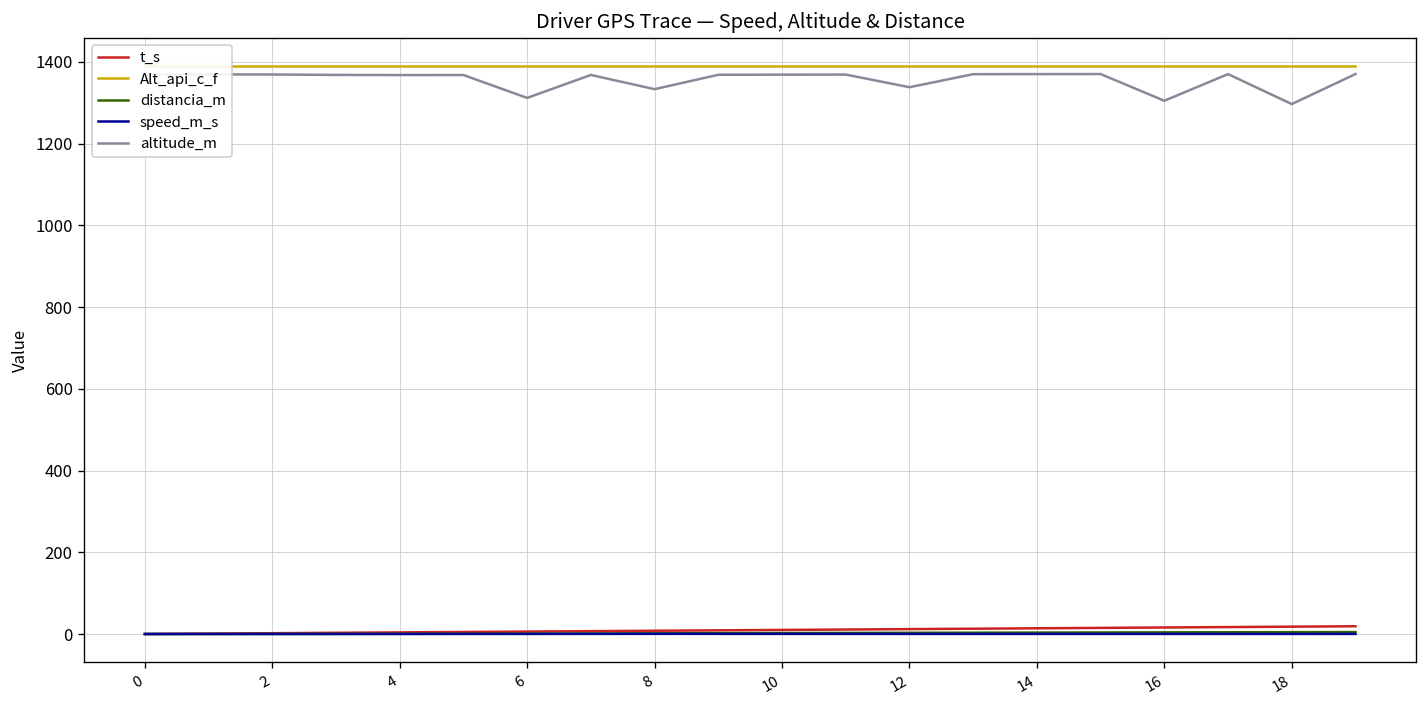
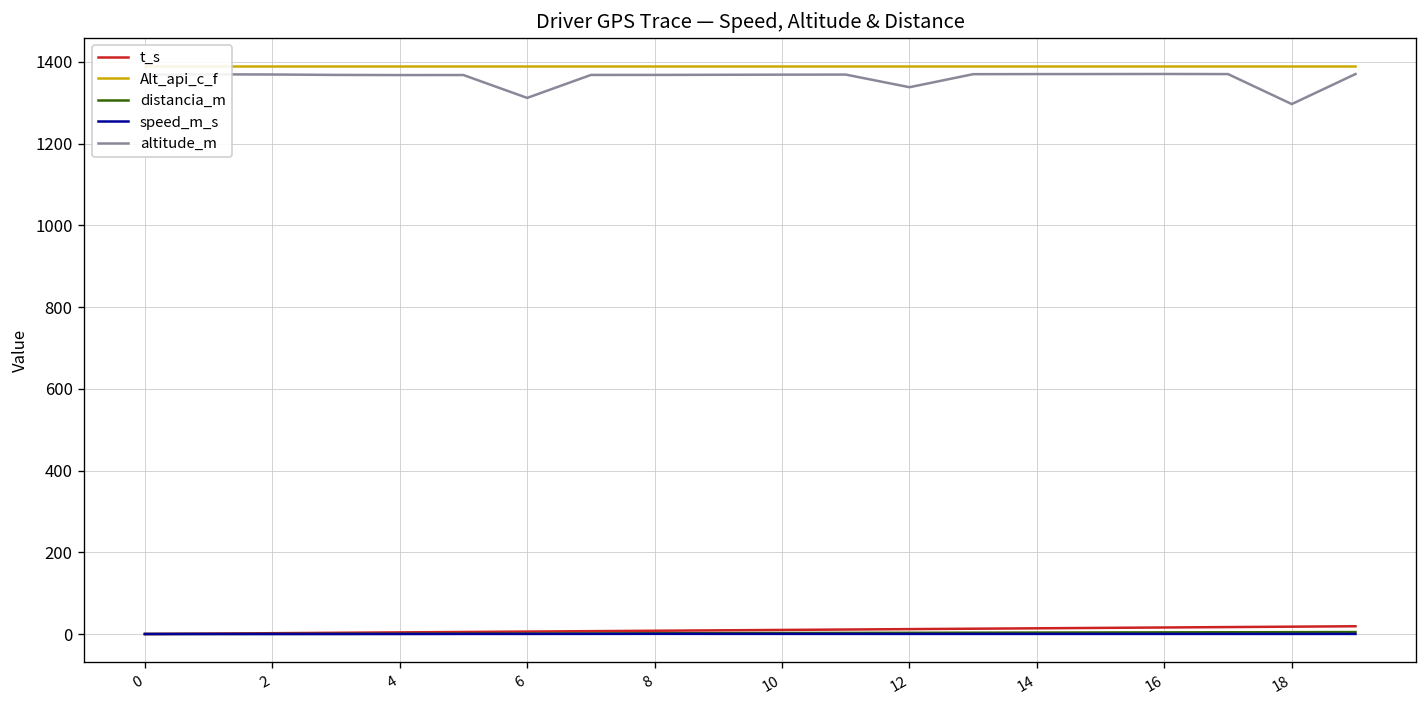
altitude_m, 8: 1330 -> 1370
altitude_m, 16: 1300 -> 1370
